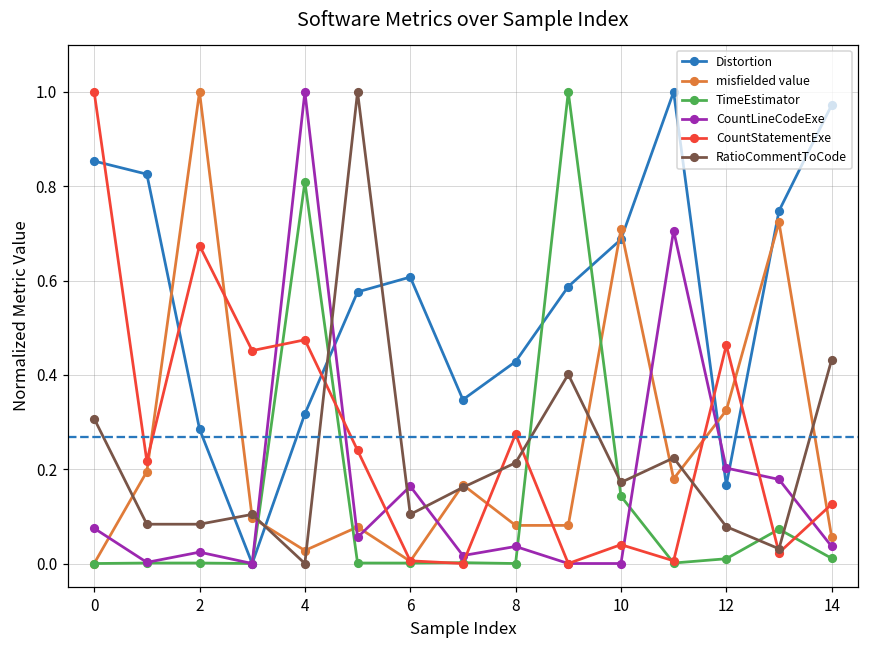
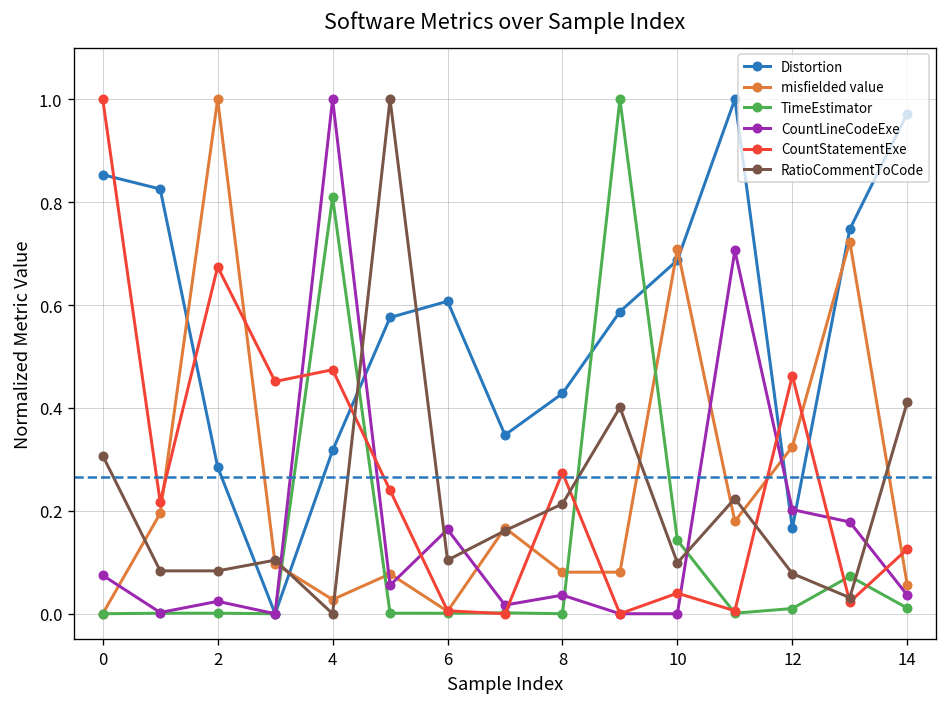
RatioCommentToCode, 10: 0.17 -> 0.10
RatioCommentToCode, 14: 0.43 -> 0.41
